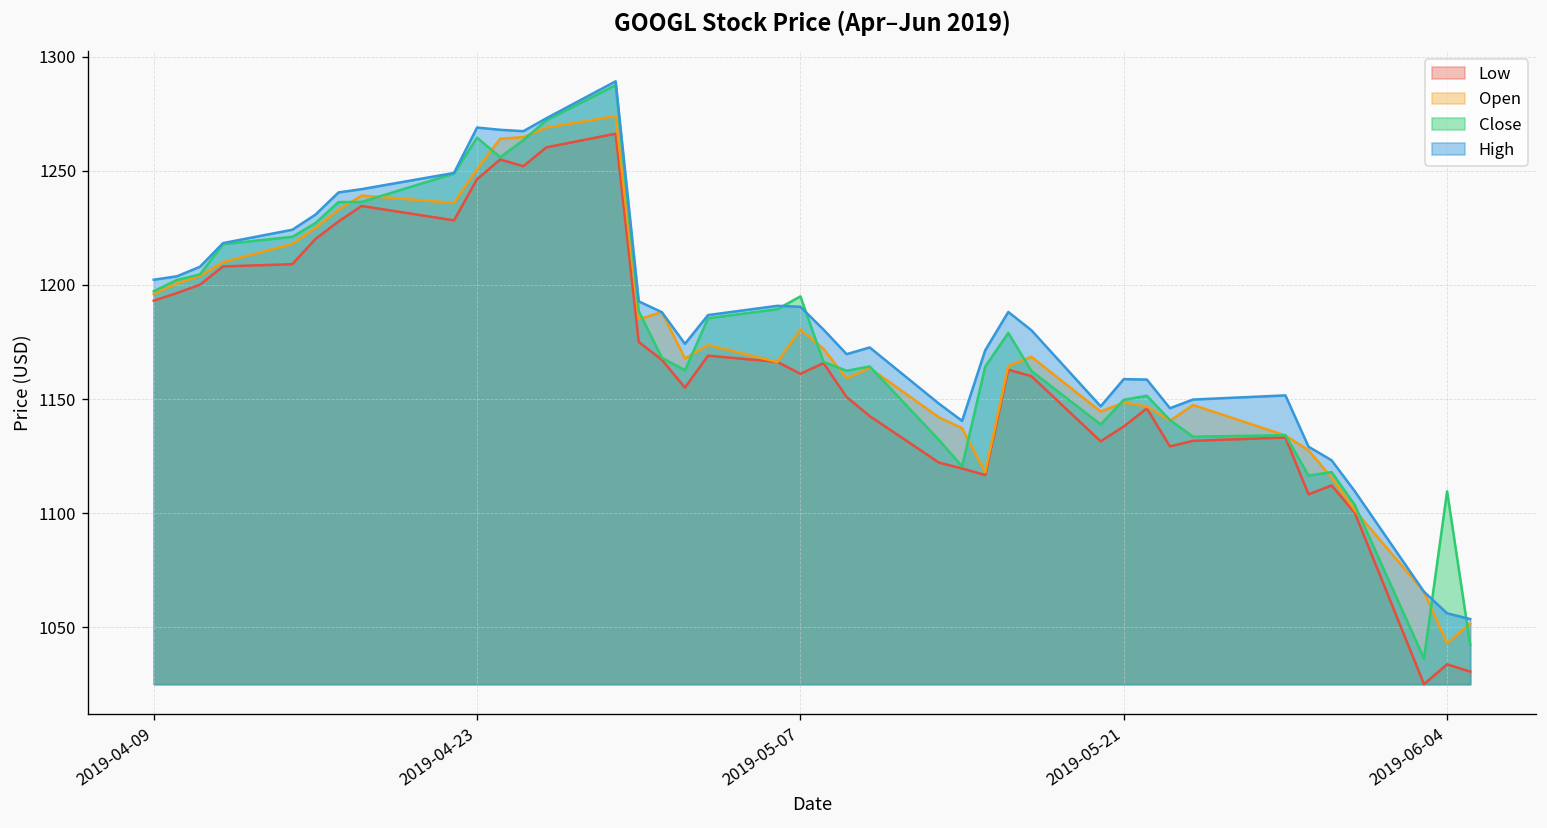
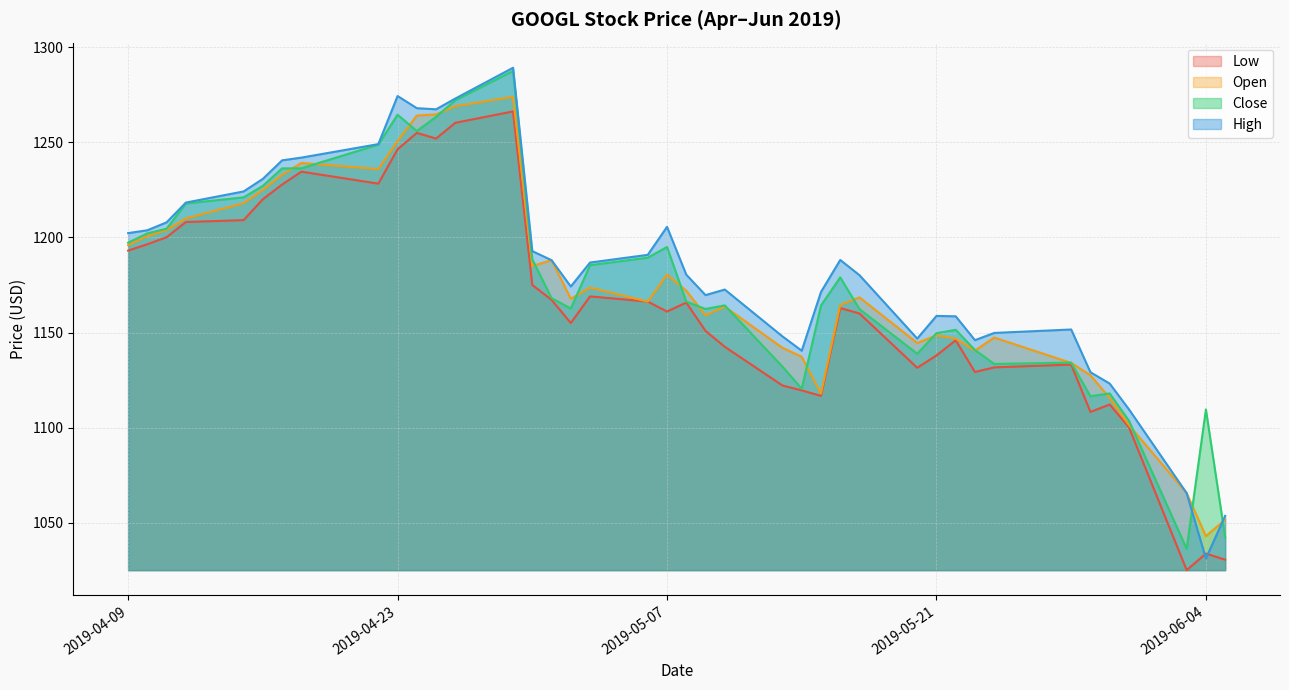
High, 2019-04-23: 1269 -> 1274
High, 2019-05-07: 1190 -> 1206
High, 2019-06-04: 1056 -> 1031
